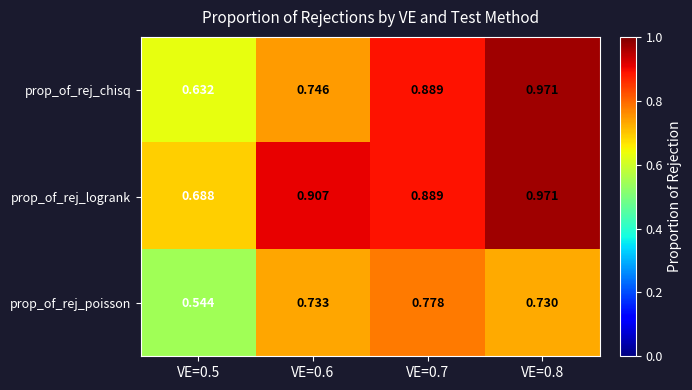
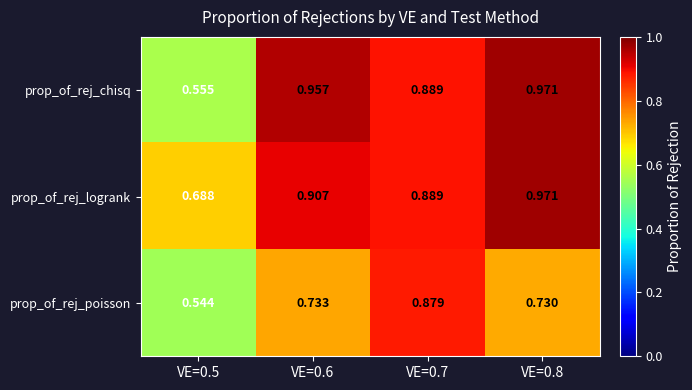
prop_of_rej_chisq, VE=0.5: 0.632 -> 0.555
prop_of_rej_chisq, VE=0.6: 0.746 -> 0.957
prop_of_rej_poisson, VE=0.7: 0.778 -> 0.879
